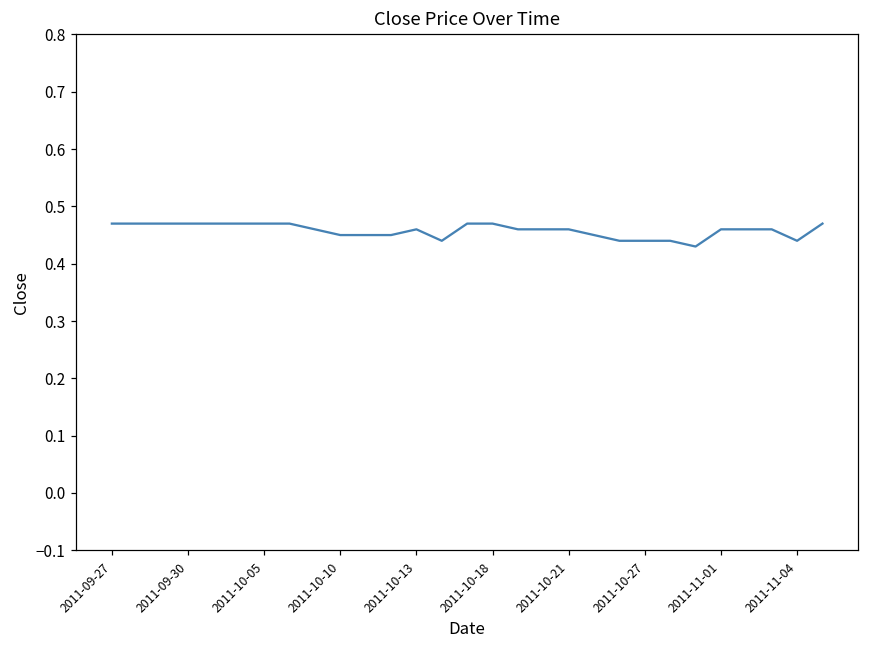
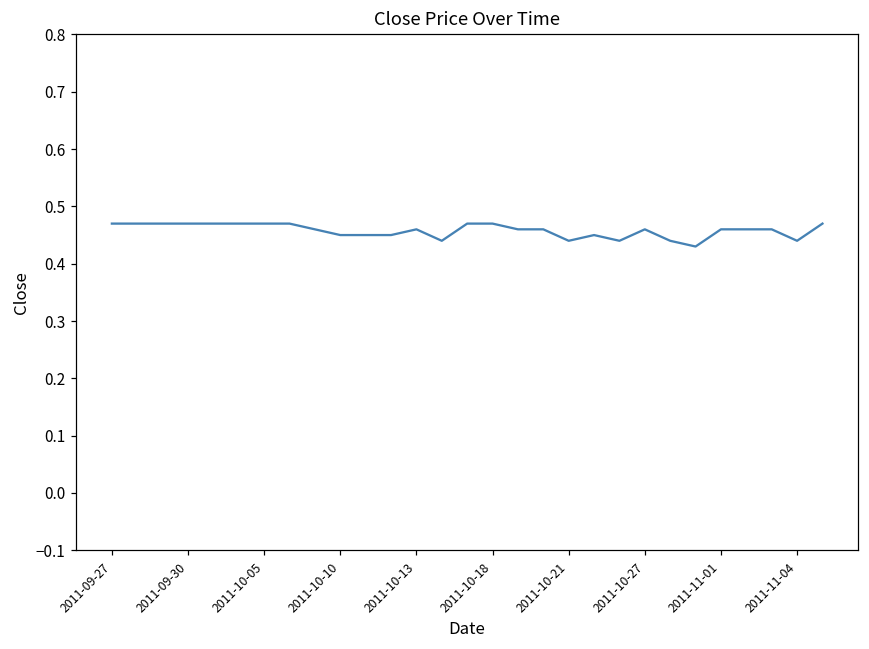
2011-10-21: 0.46 -> 0.44
2011-10-27: 0.44 -> 0.46
